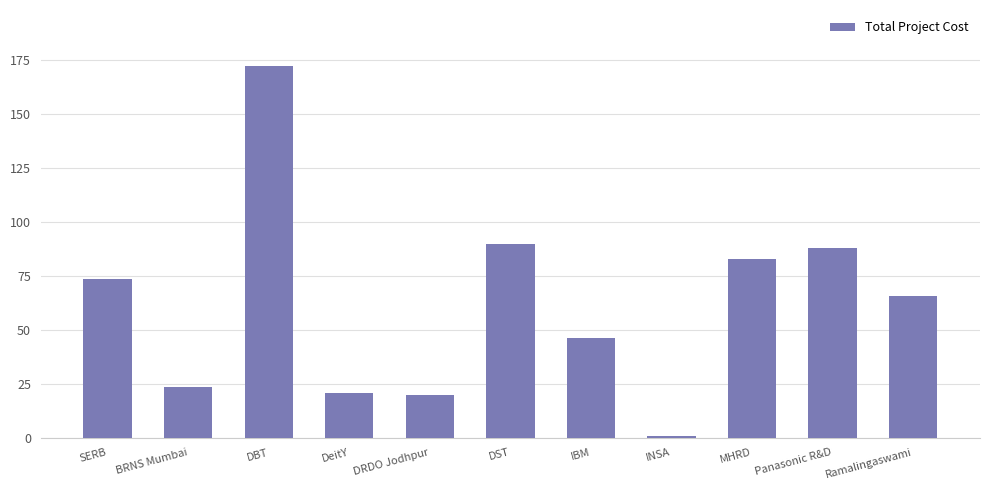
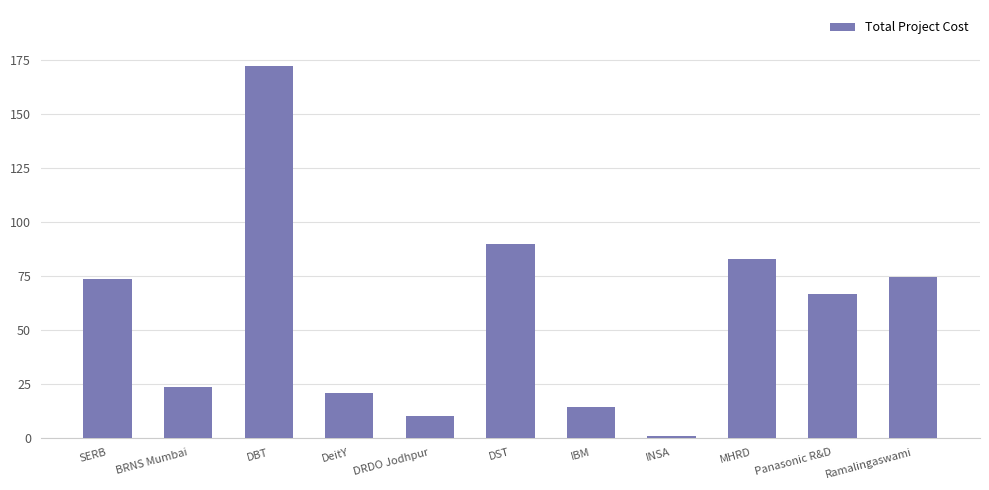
DRDO Jodhpur: 20 -> 10
IBM: 46 -> 14
Panasonic R&D: 88 -> 67
Ramalingaswami: 66 -> 75
